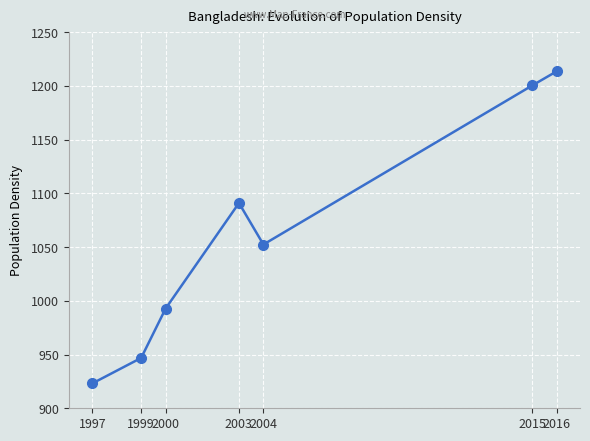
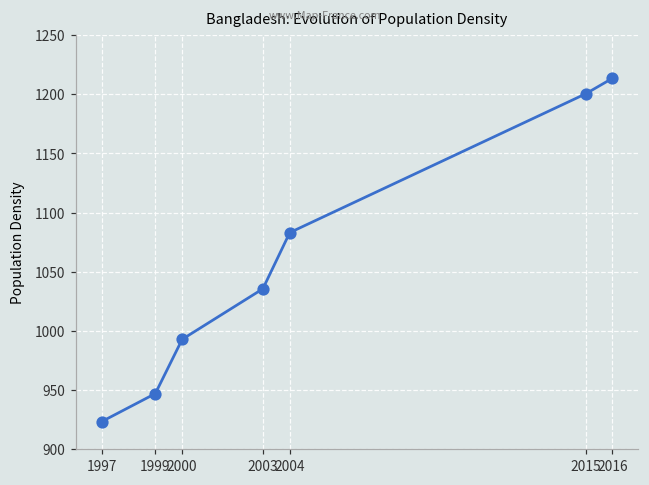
2003: 1091 -> 1036
2004: 1052 -> 1083
